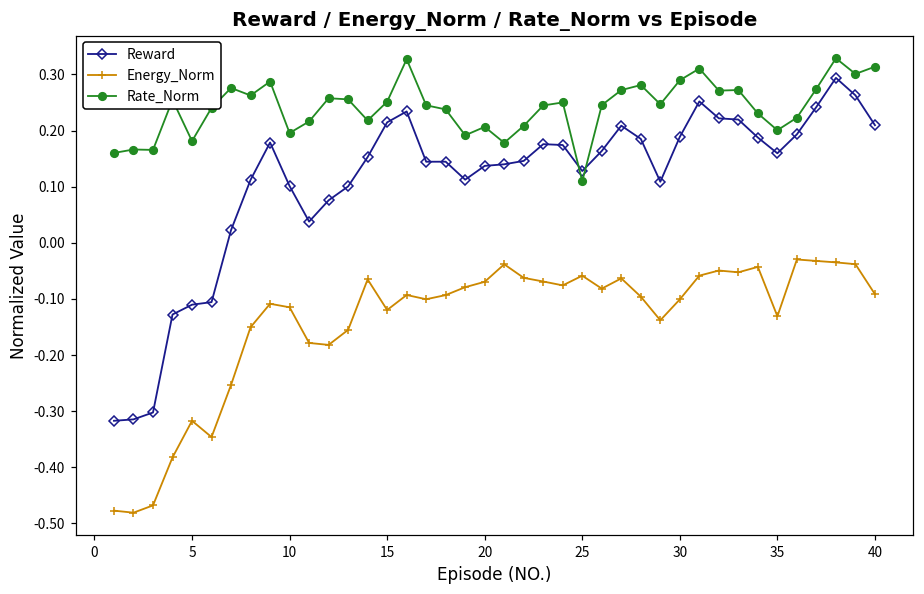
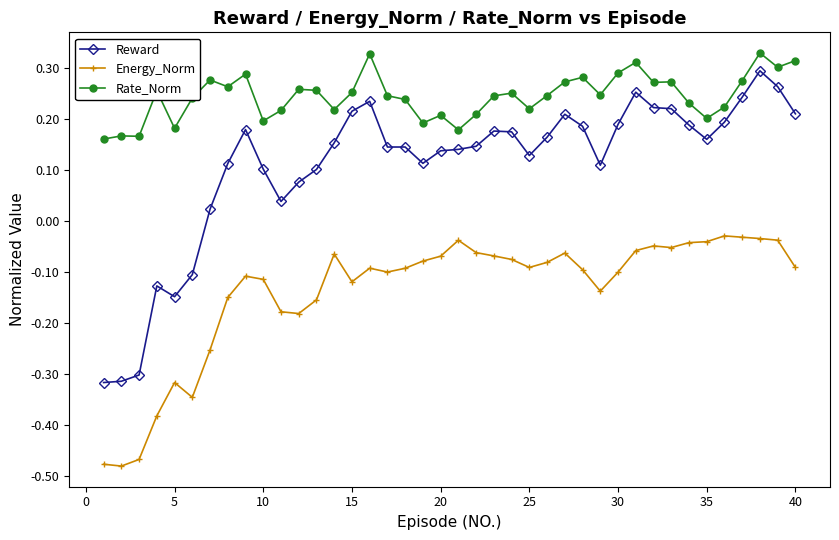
Reward, 5: -0.11 -> -0.15
Energy_Norm, 25: -0.06 -> -0.09
Rate_Norm, 25: 0.11 -> 0.22
Energy_Norm, 35: -0.13 -> -0.04
